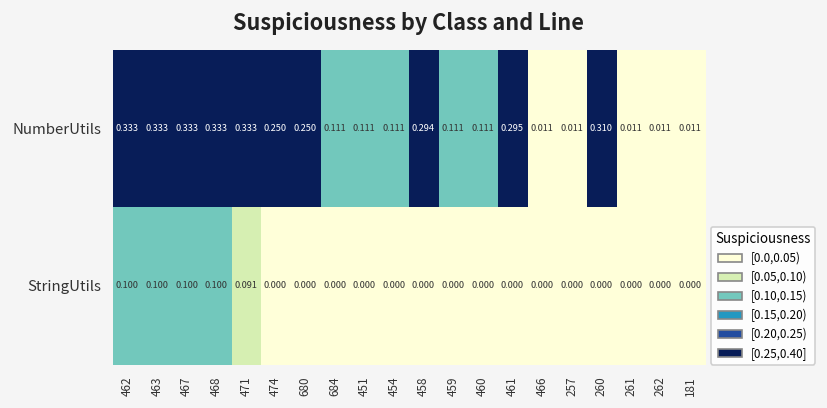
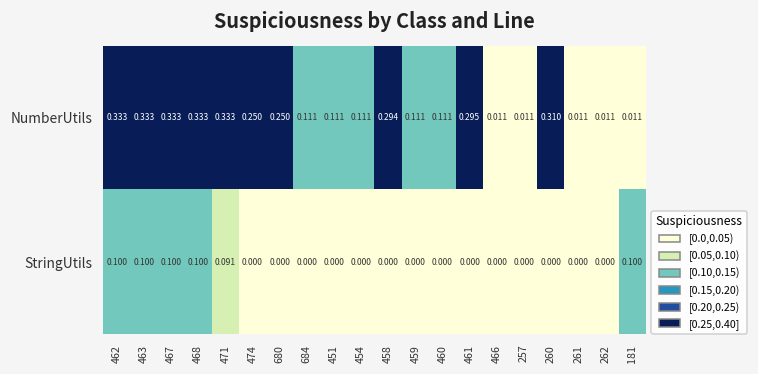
StringUtils, 181: 0.000 -> 0.100
